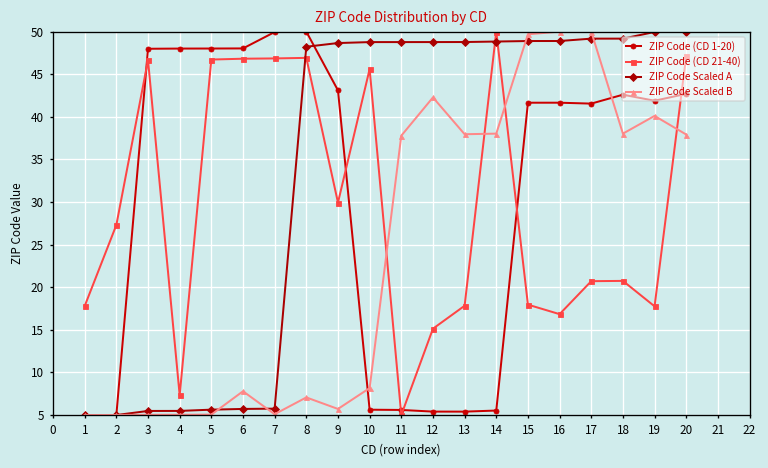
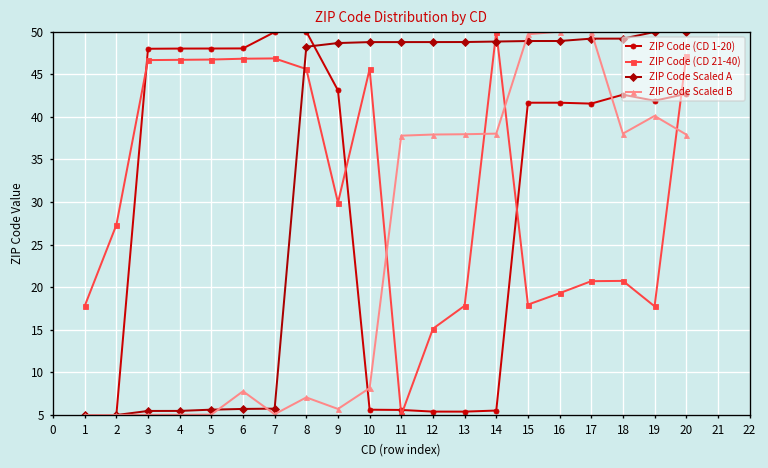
ZIP Code (CD 21-40), 4: 7 -> 47
ZIP Code (CD 21-40), 8: 47 -> 46
ZIP Code Scaled B, 12: 42 -> 38
ZIP Code (CD 21-40), 16: 17 -> 19
